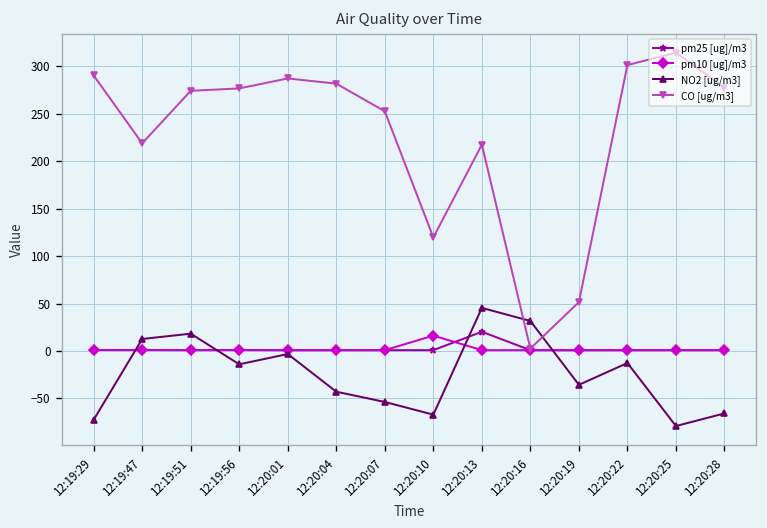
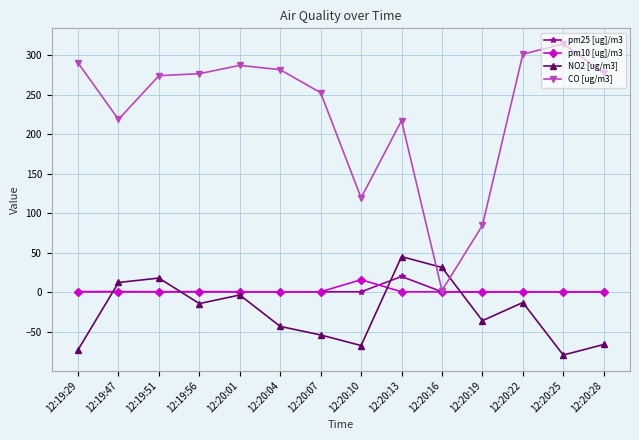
CO [ug/m3], 12:20:19: 50 -> 80
